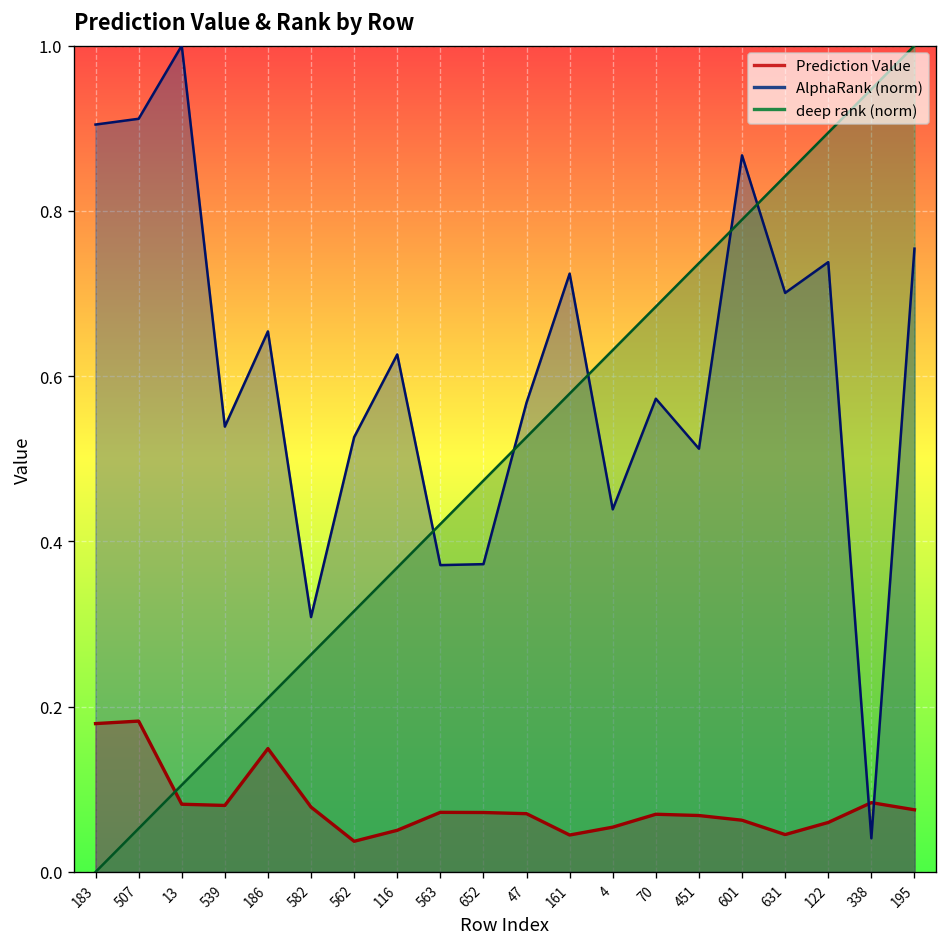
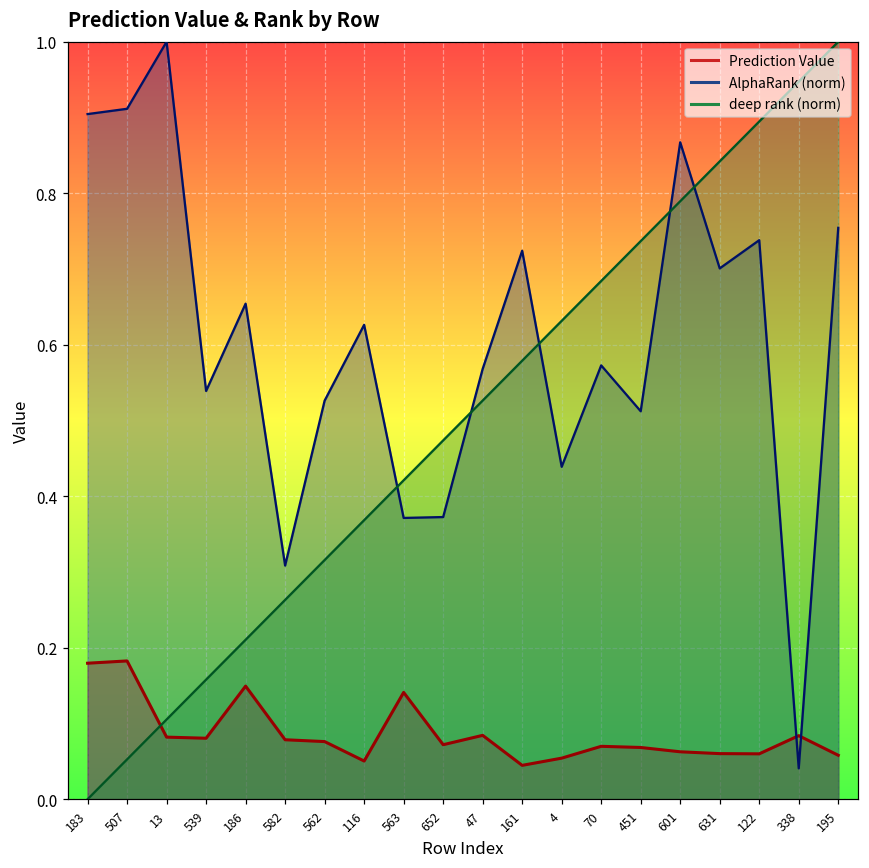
Prediction Value, 562: 0.04 -> 0.08
Prediction Value, 563: 0.07 -> 0.14
Prediction Value, 47: 0.07 -> 0.08
Prediction Value, 631: 0.05 -> 0.06
Prediction Value, 195: 0.08 -> 0.06
